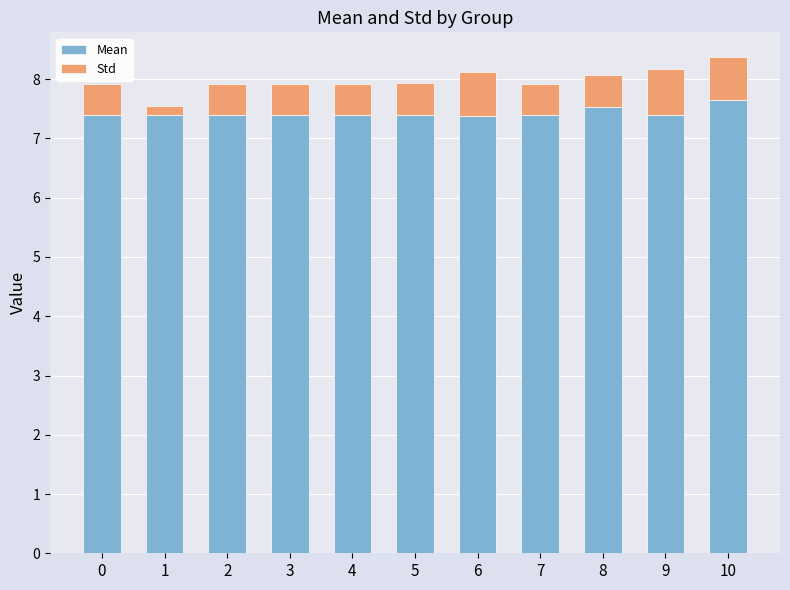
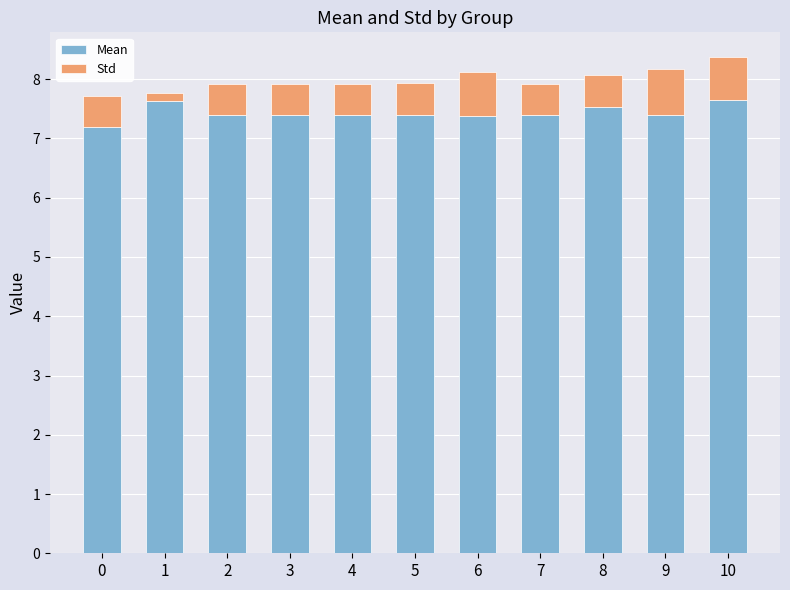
Mean, 0: 7.4 -> 7.2
Mean, 1: 7.4 -> 7.6
